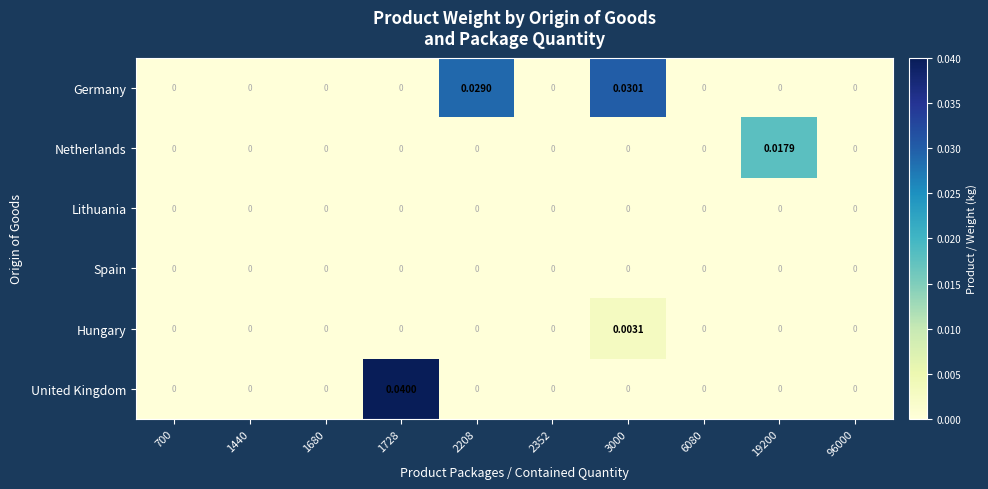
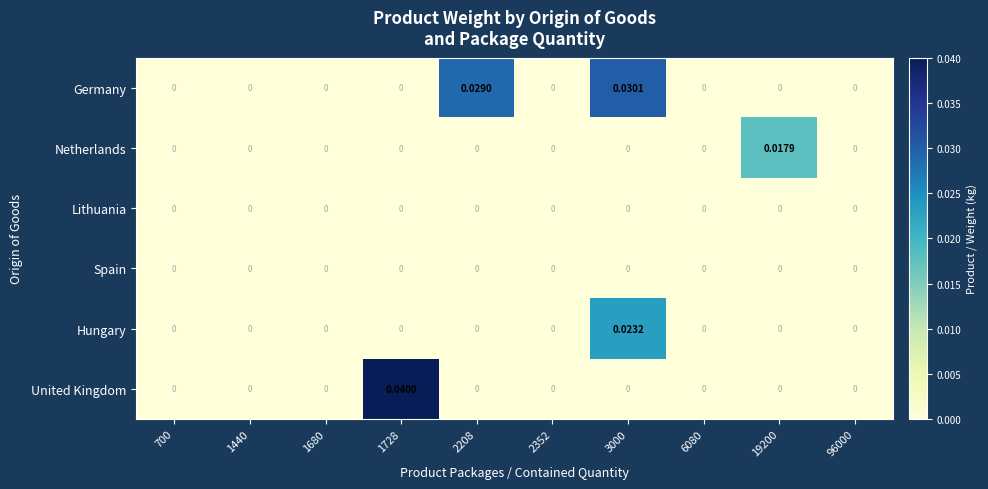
Hungary, 3000: 0.0031 -> 0.0232
